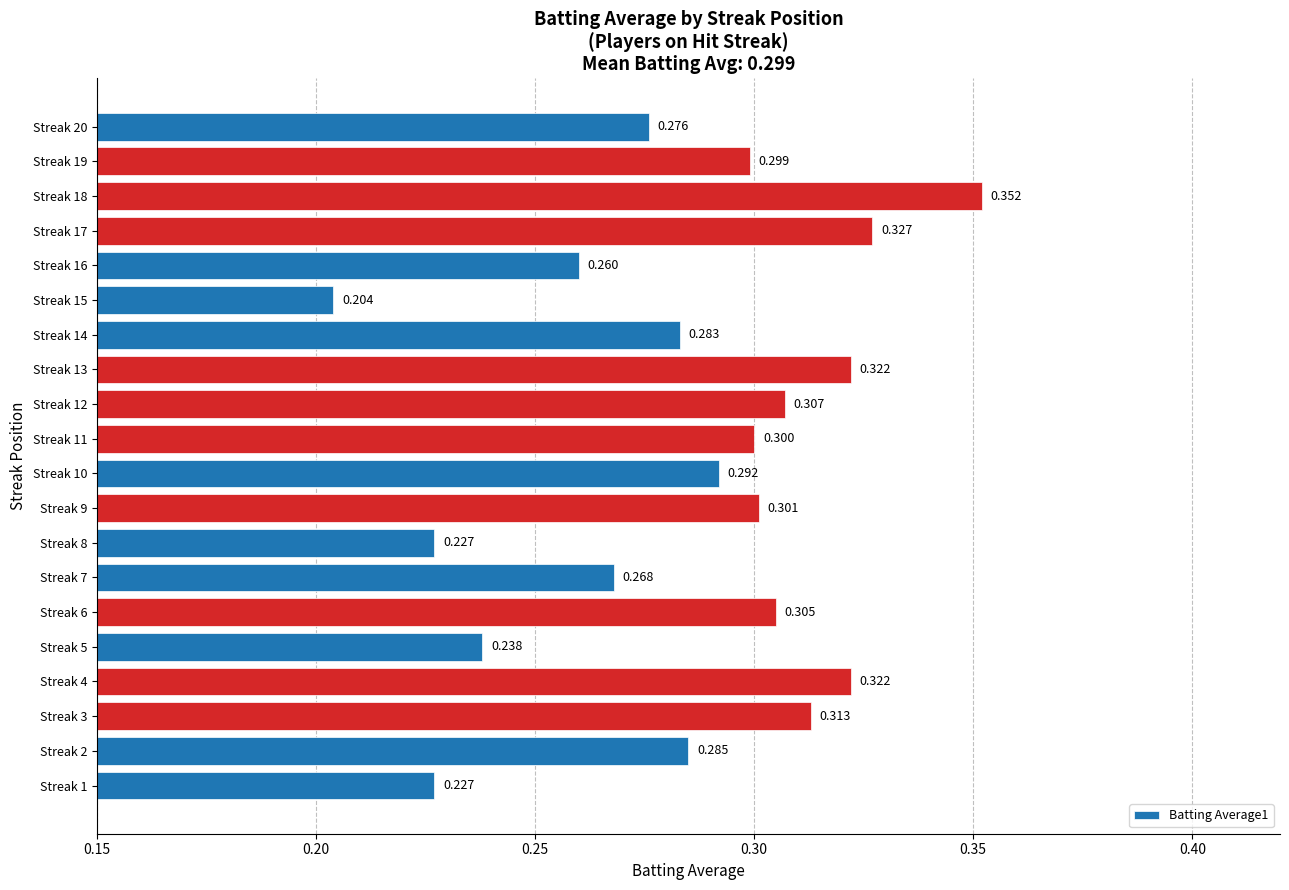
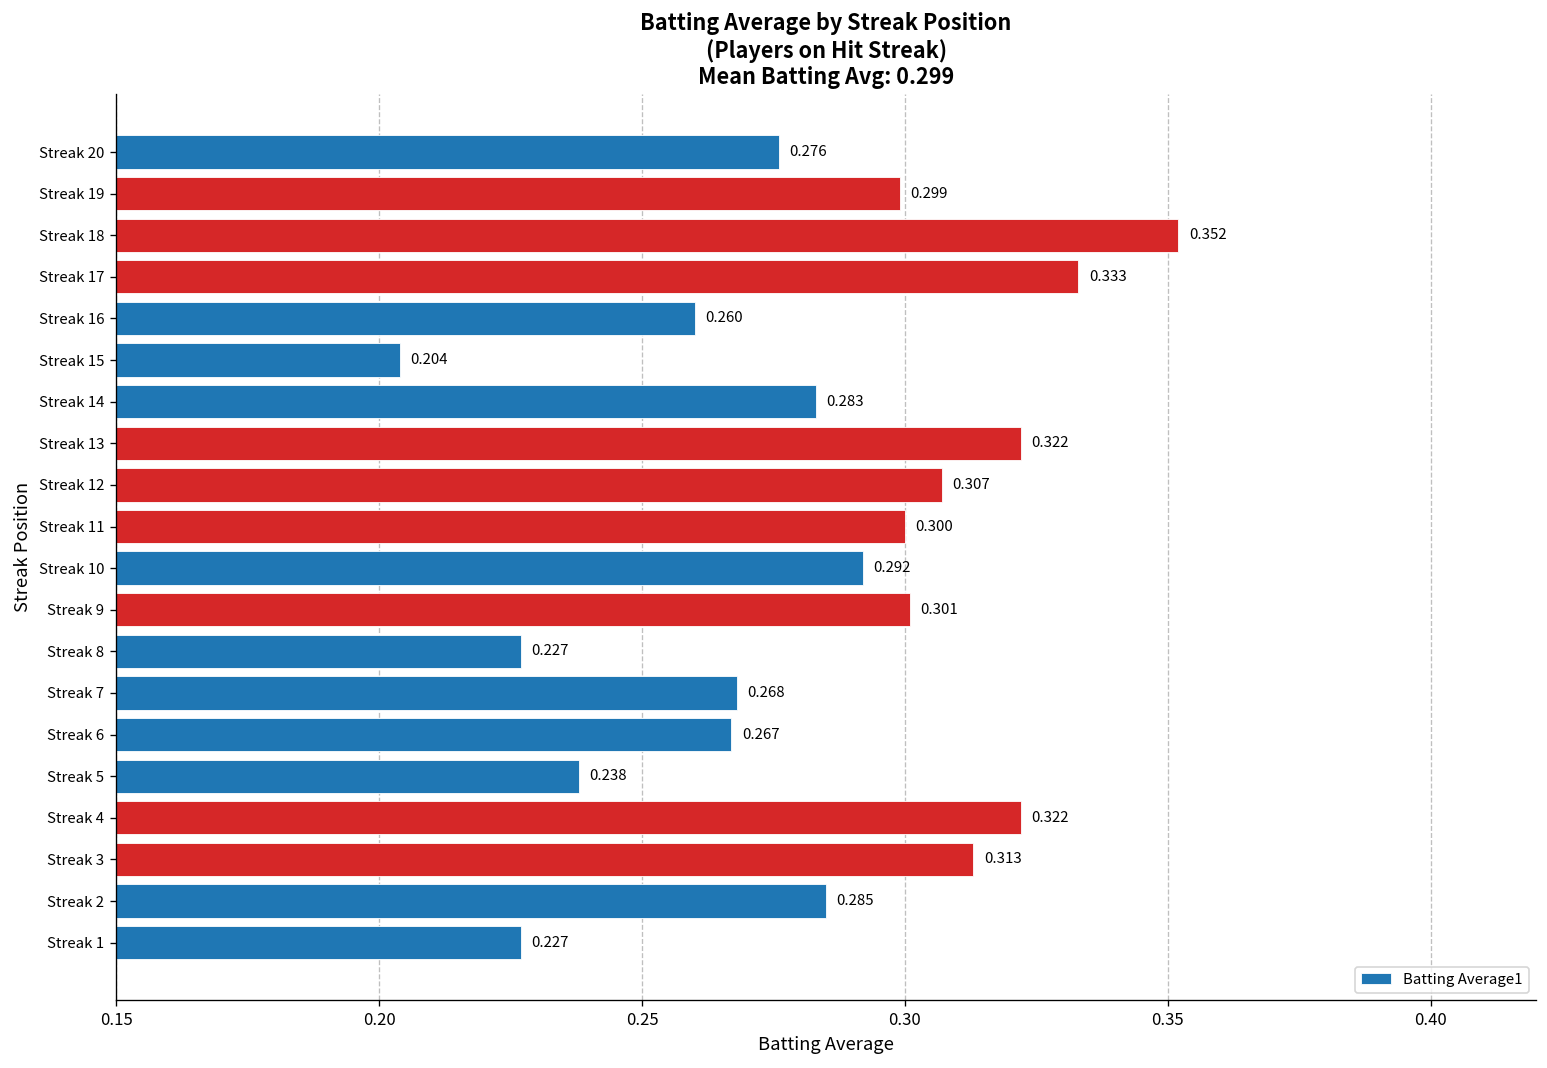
Streak 17: 0.327 -> 0.333
Streak 6: 0.305 -> 0.267
